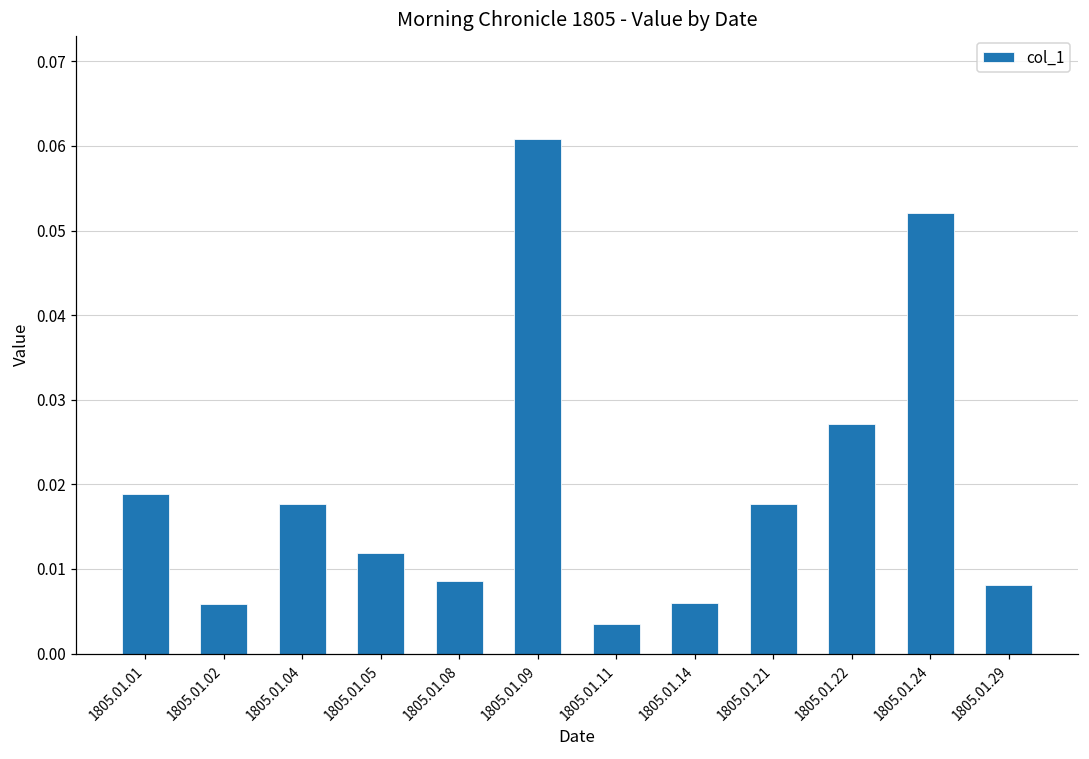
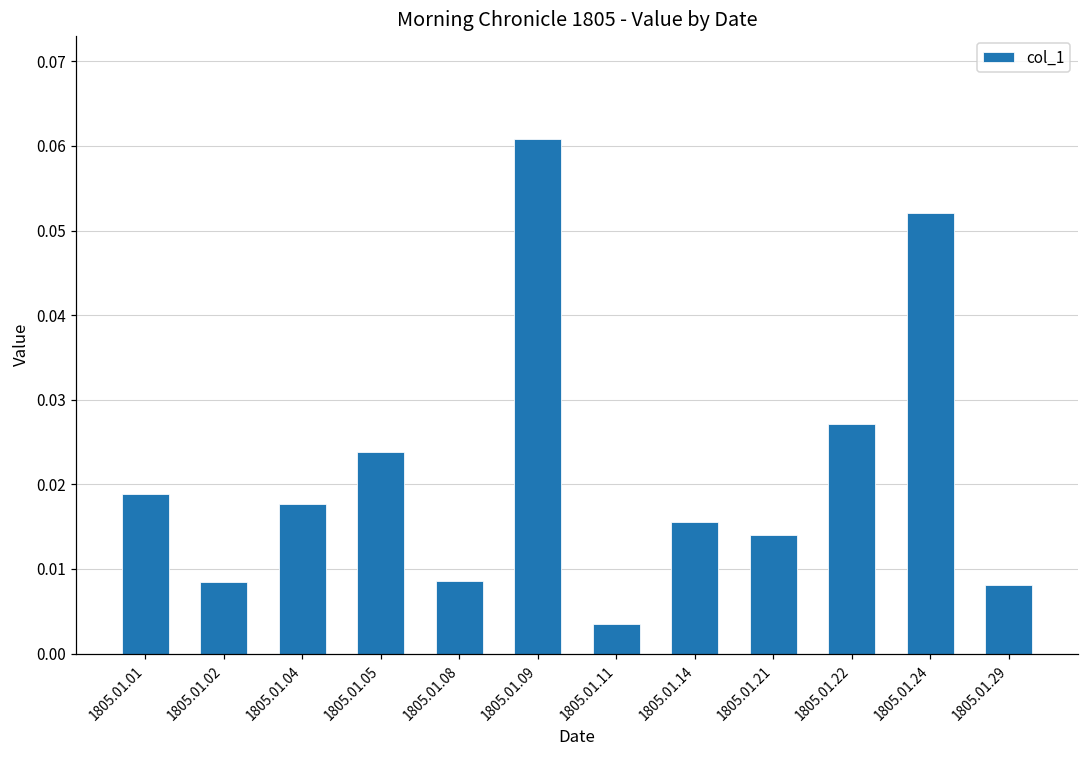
1805.01.02: 0.006 -> 0.008
1805.01.05: 0.012 -> 0.024
1805.01.14: 0.006 -> 0.016
1805.01.21: 0.018 -> 0.014
